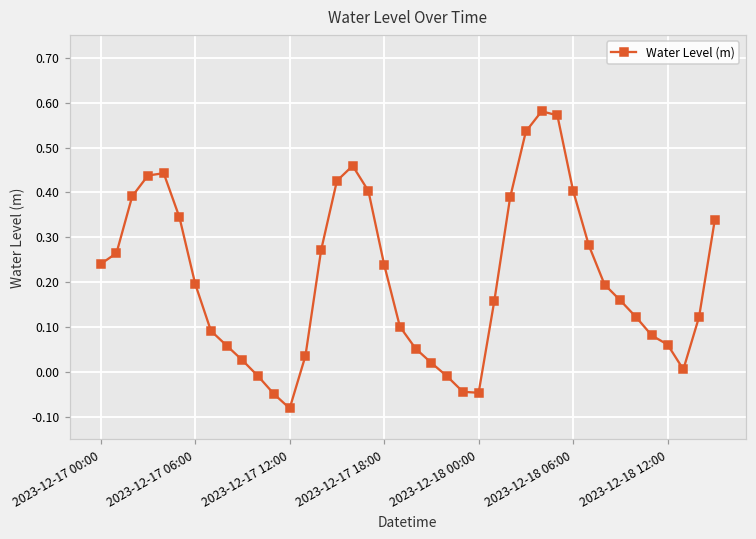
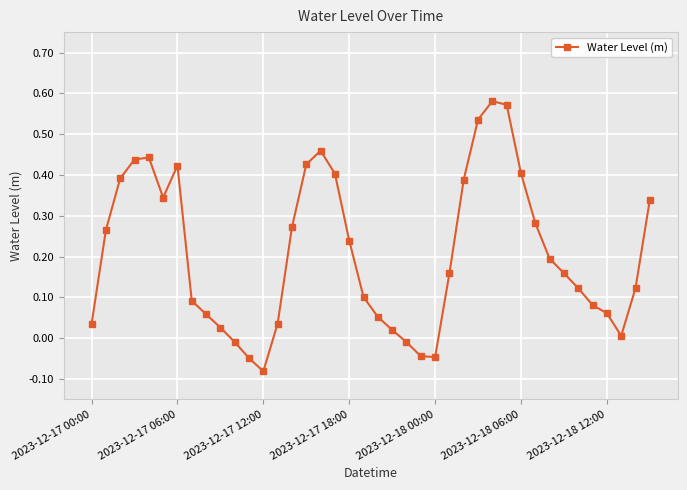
2023-12-17 00:00: 0.24 -> 0.03
2023-12-17 06:00: 0.20 -> 0.42
